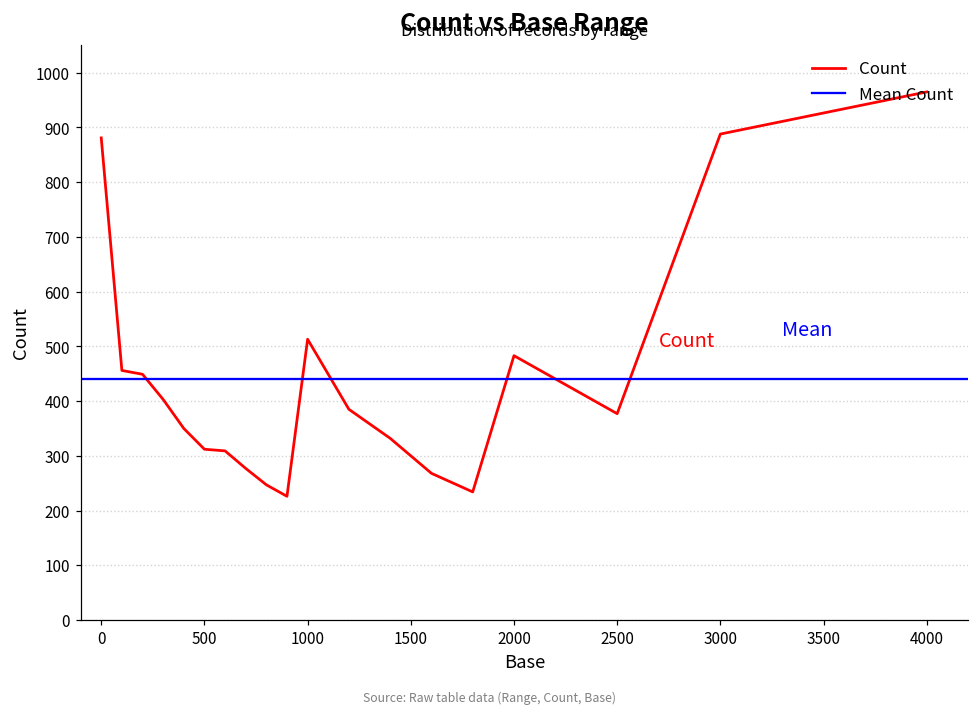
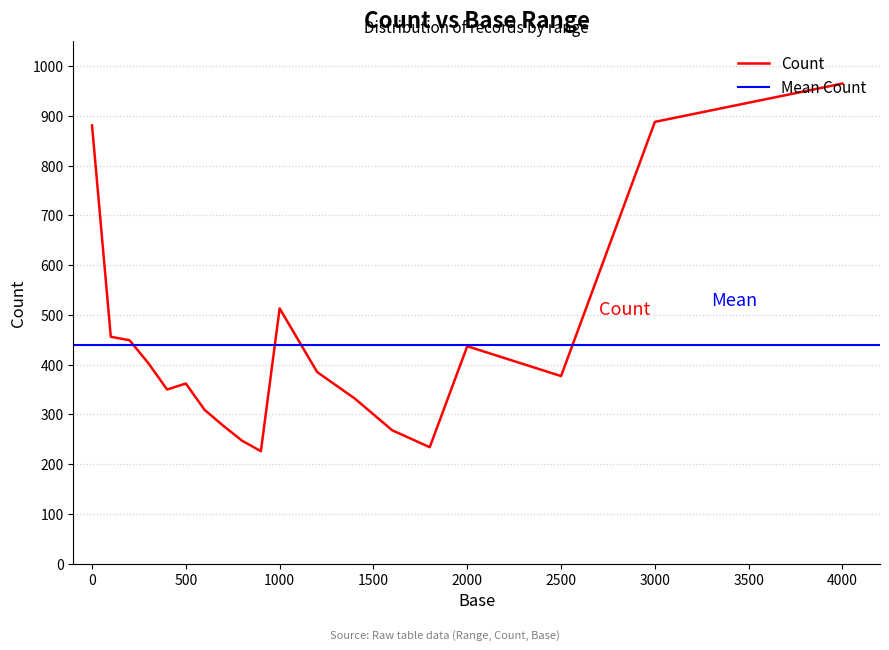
500: 310 -> 360
2000: 480 -> 440
